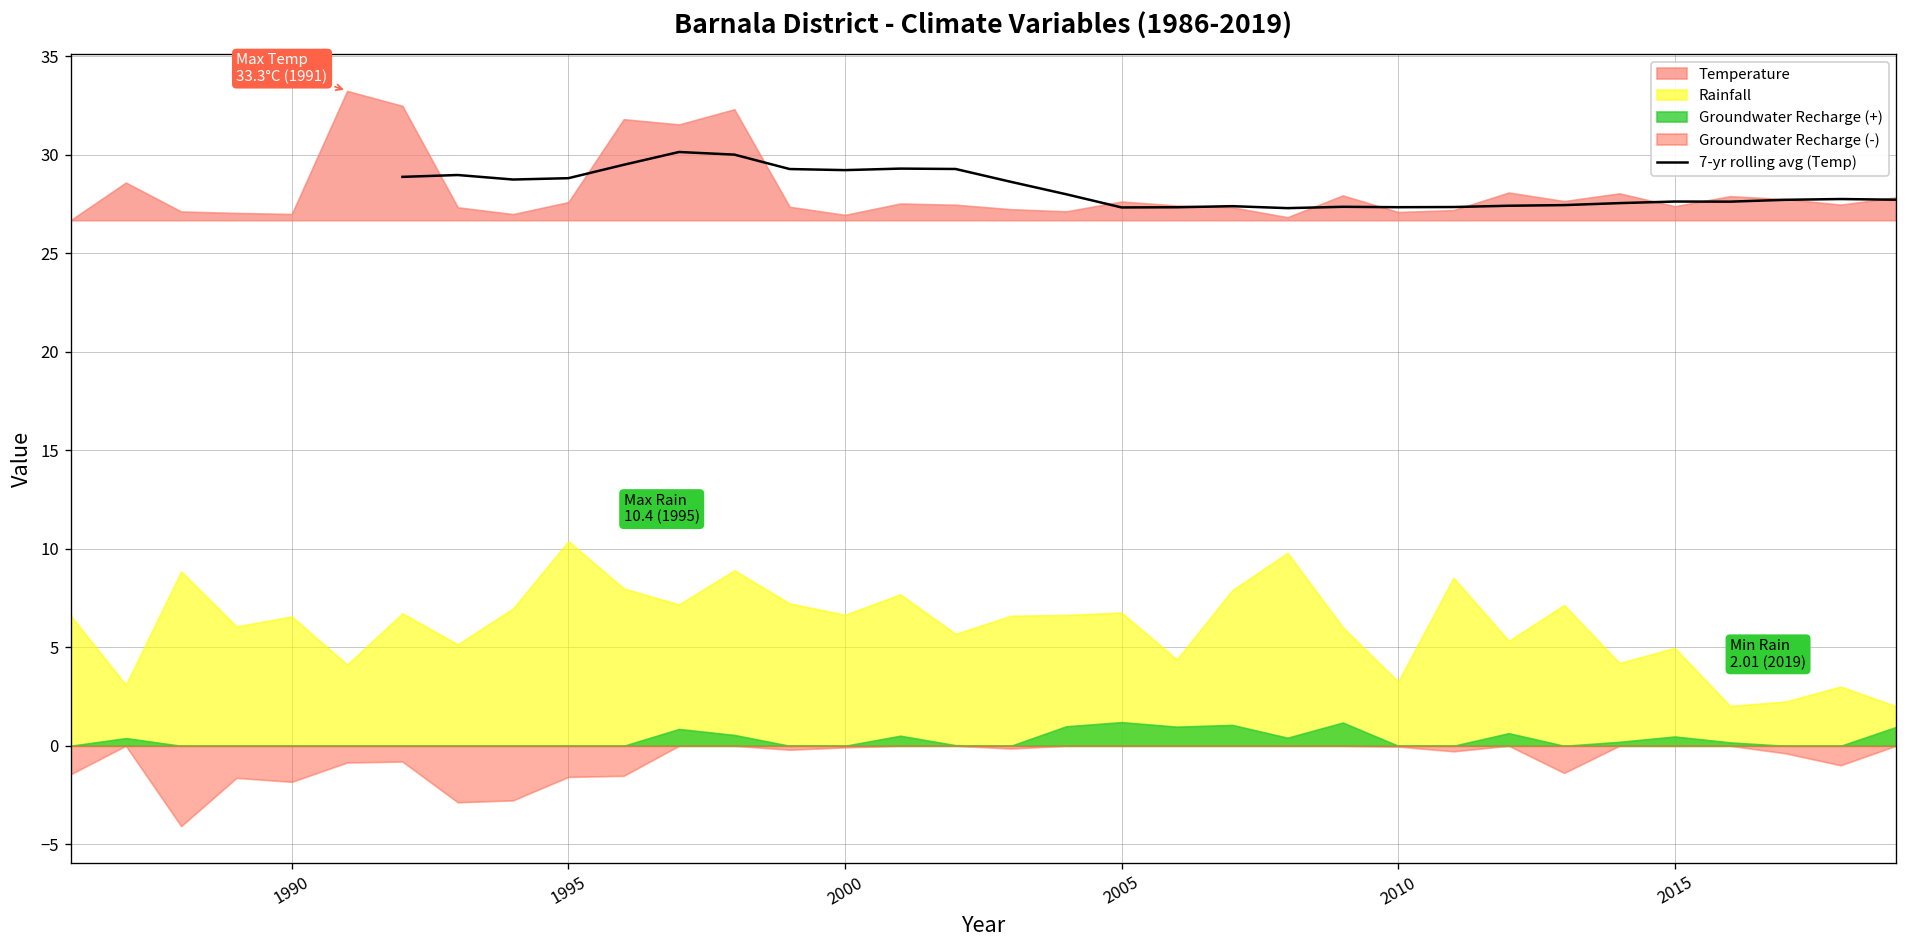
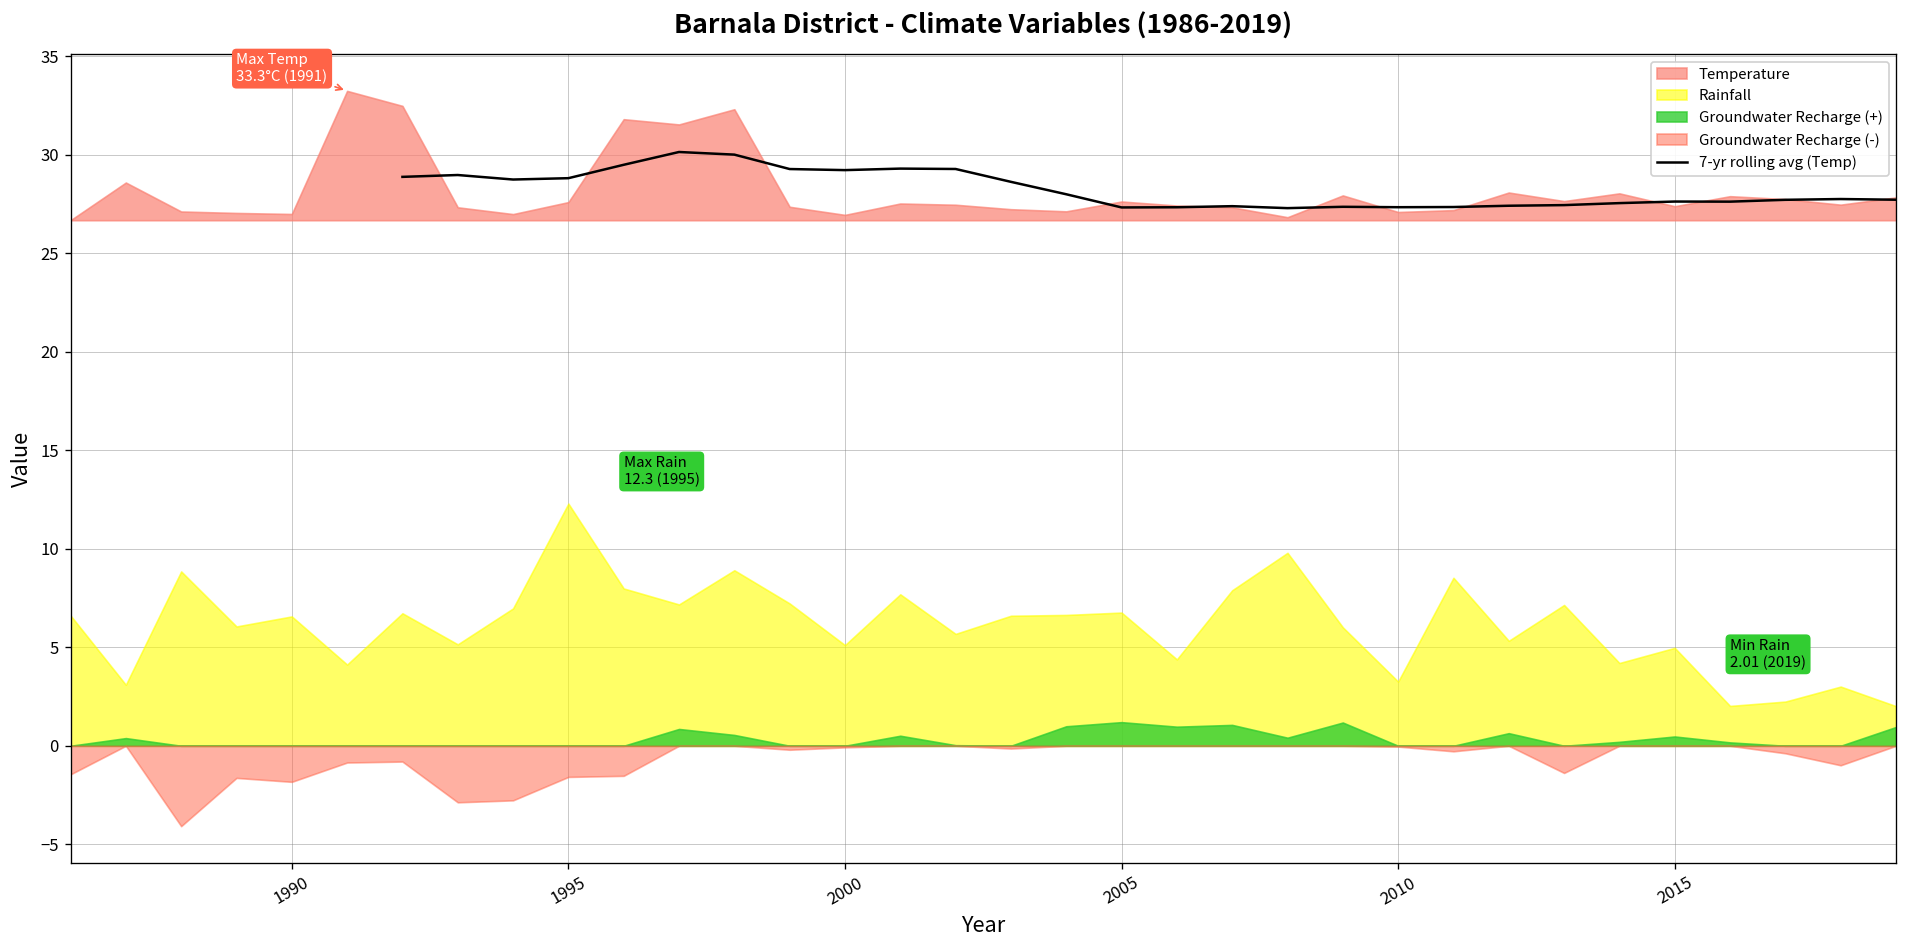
Rainfall, 1995: 10.4 -> 12.3
Rainfall, 2000: 6.7 -> 5.1
